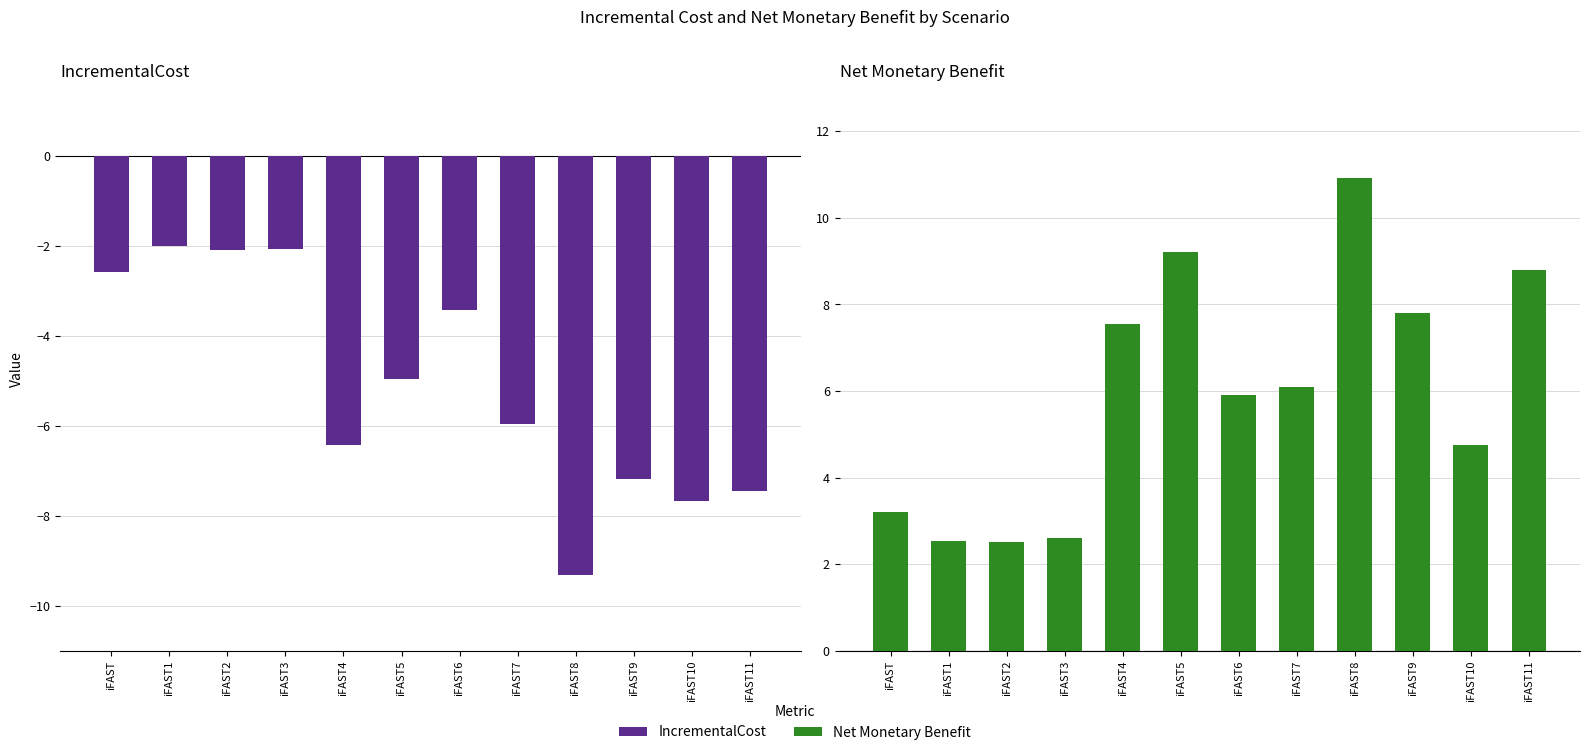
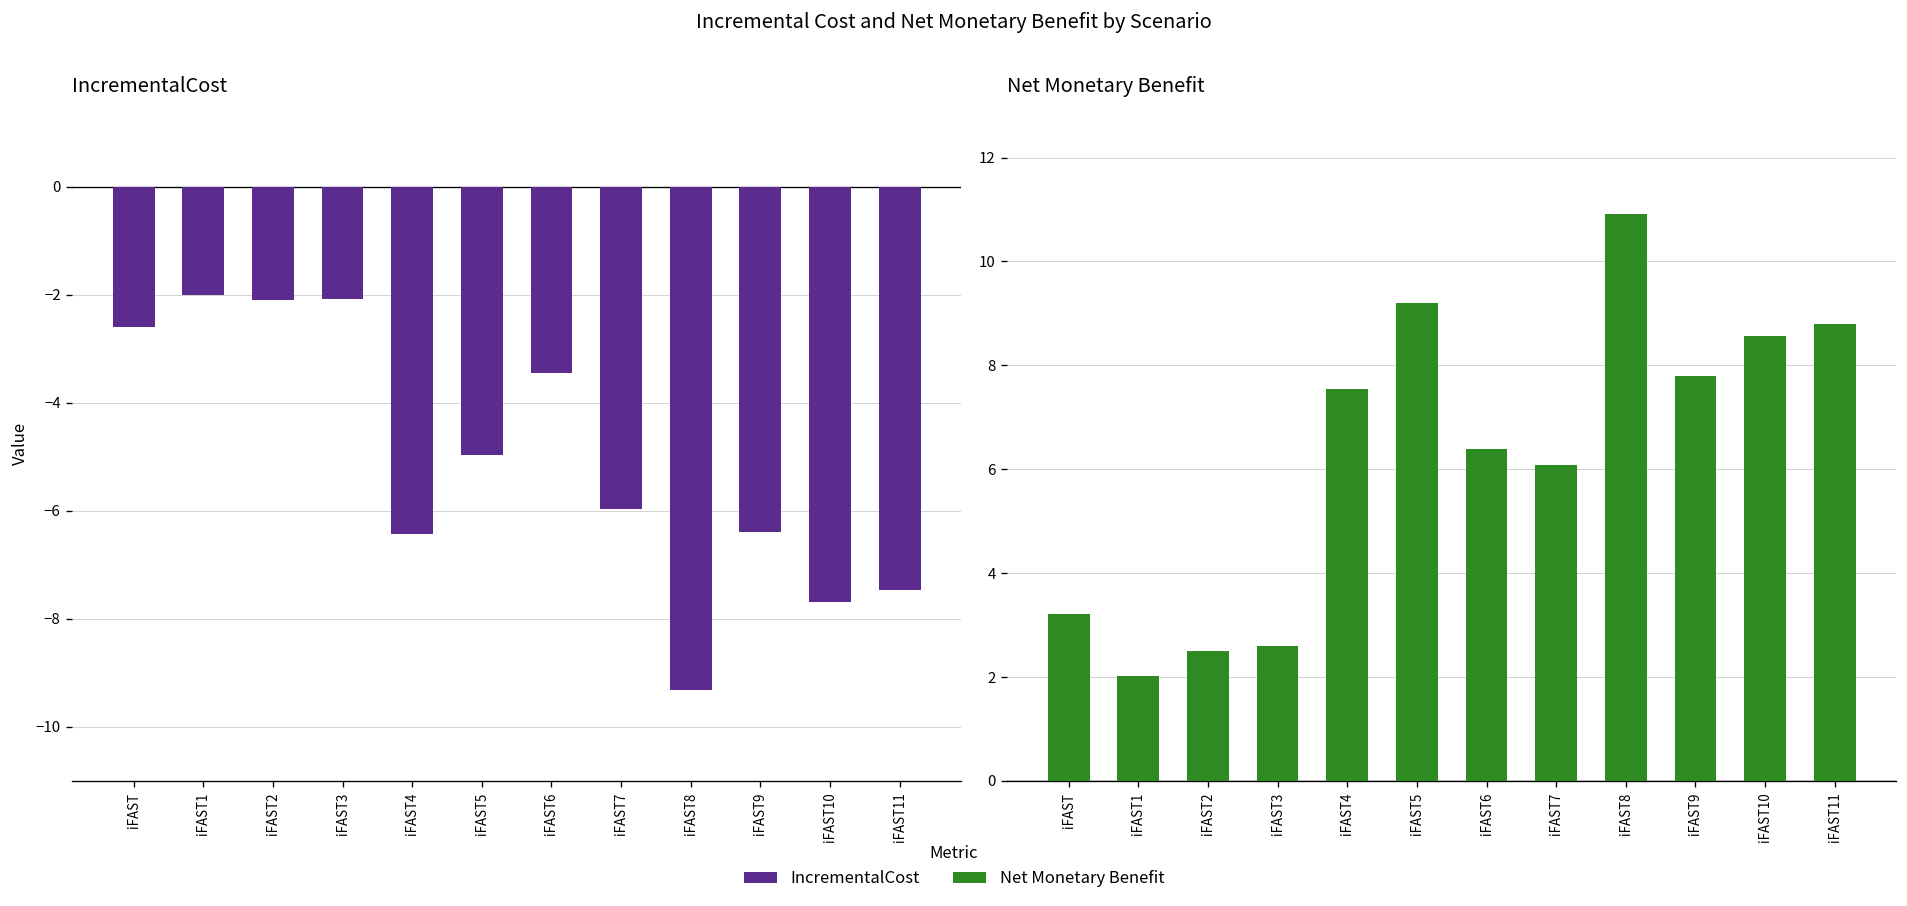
IncrementalCost, iFAST9: -7.2 -> -6.4
Net Monetary Benefit, iFAST1: 2.5 -> 2.0
Net Monetary Benefit, iFAST6: 5.9 -> 6.4
Net Monetary Benefit, iFAST10: 4.8 -> 8.6
